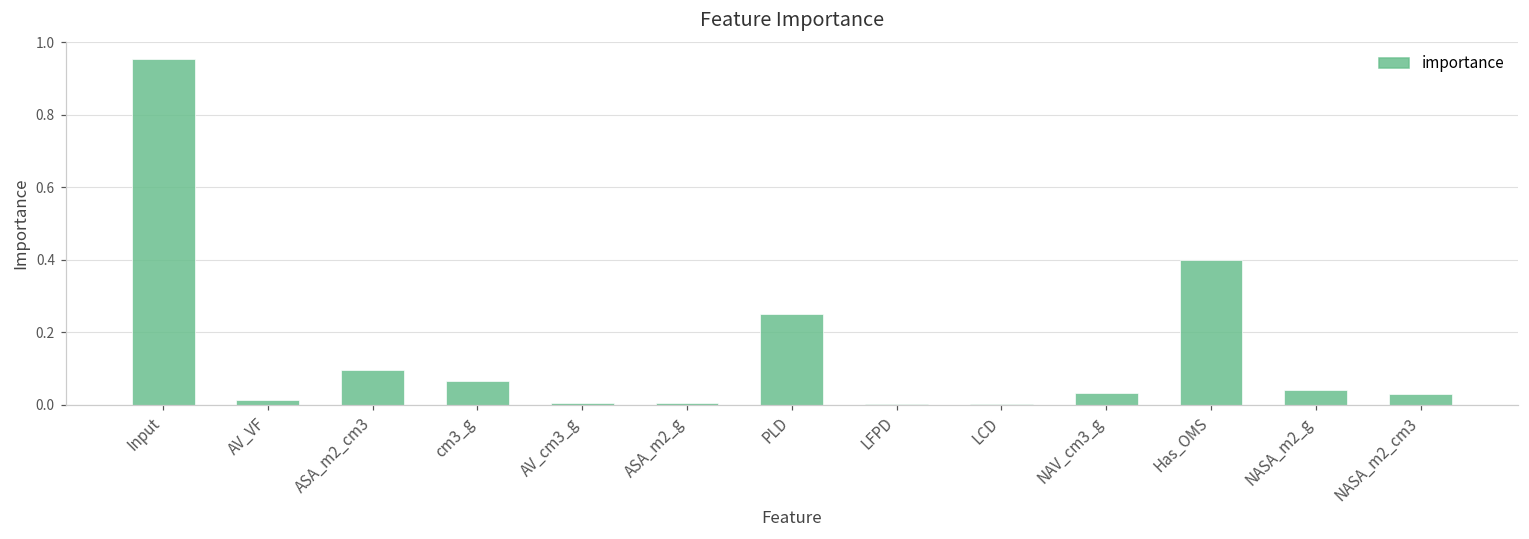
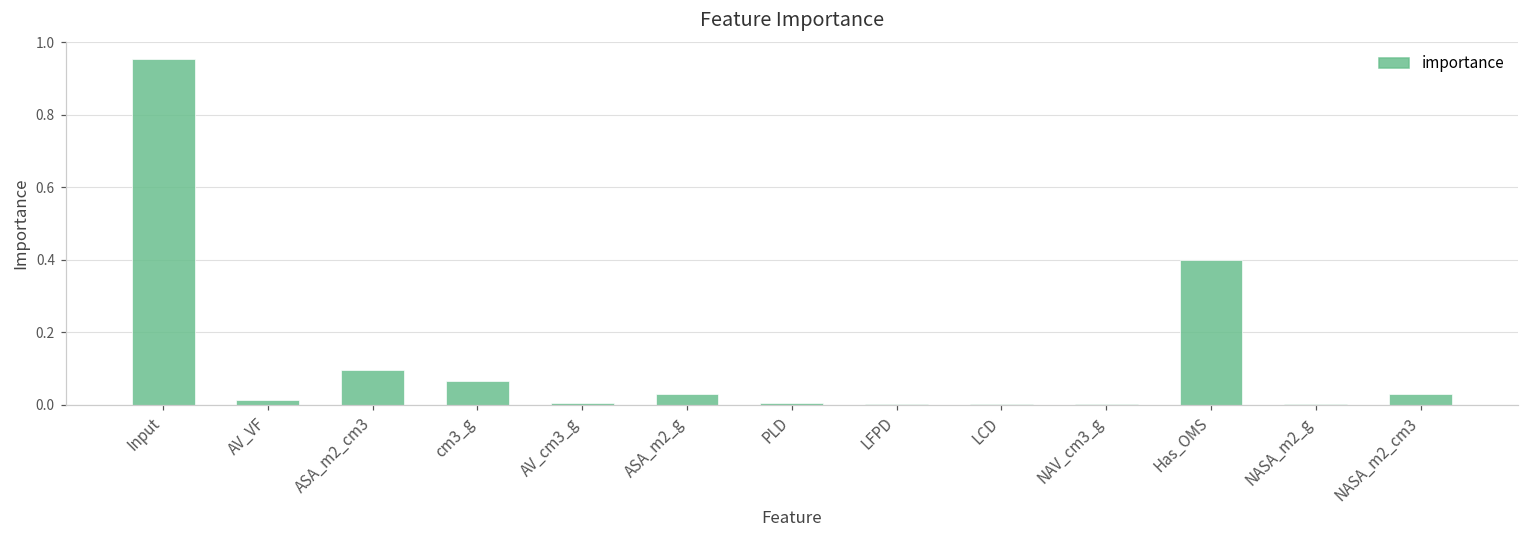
ASA_m2_g: 0.00 -> 0.03
PLD: 0.25 -> 0.00
NAV_cm3_g: 0.03 -> 0.00
NASA_m2_g: 0.04 -> 0.00
